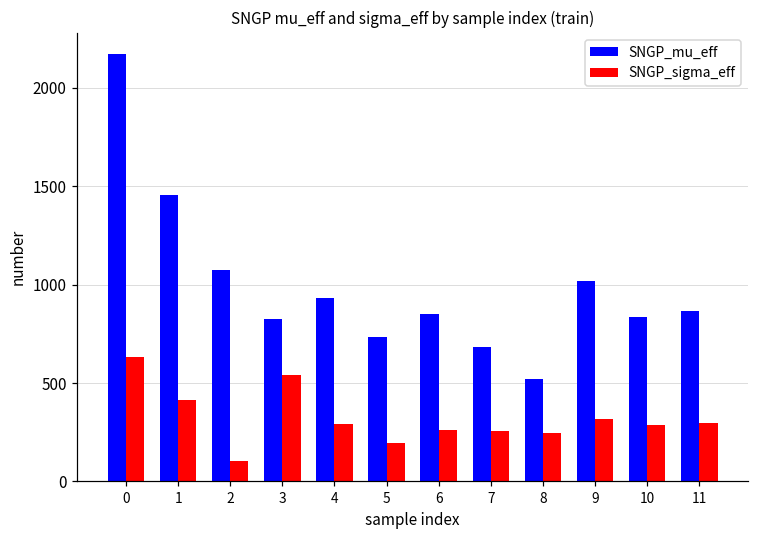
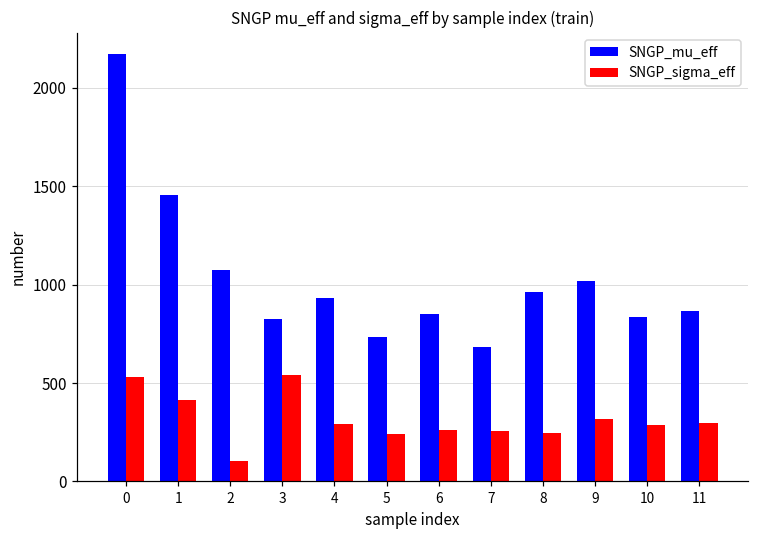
SNGP_sigma_eff, 0: 630 -> 530
SNGP_sigma_eff, 5: 190 -> 240
SNGP_mu_eff, 8: 520 -> 960
